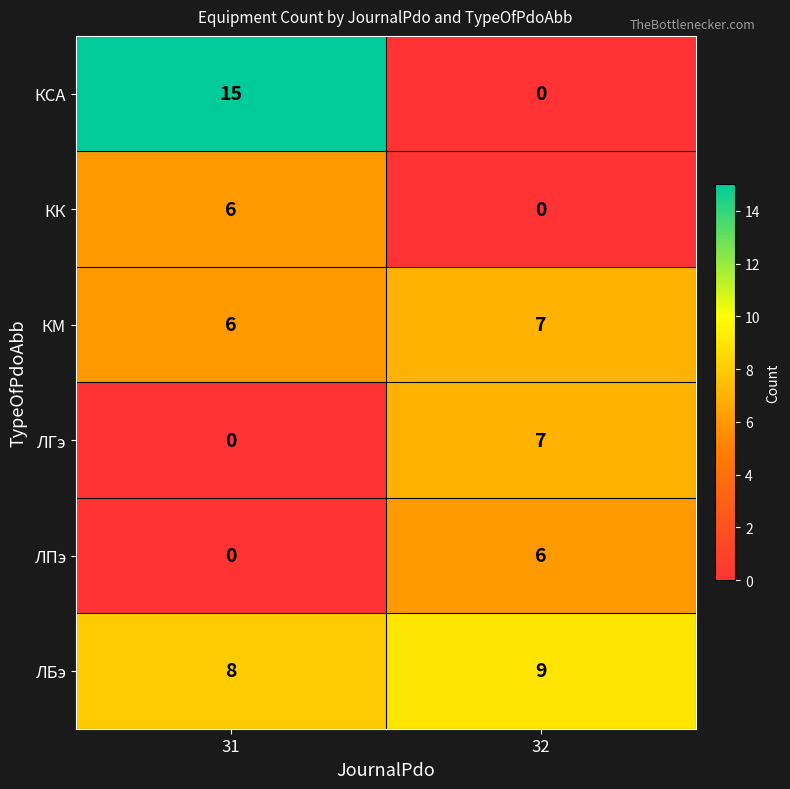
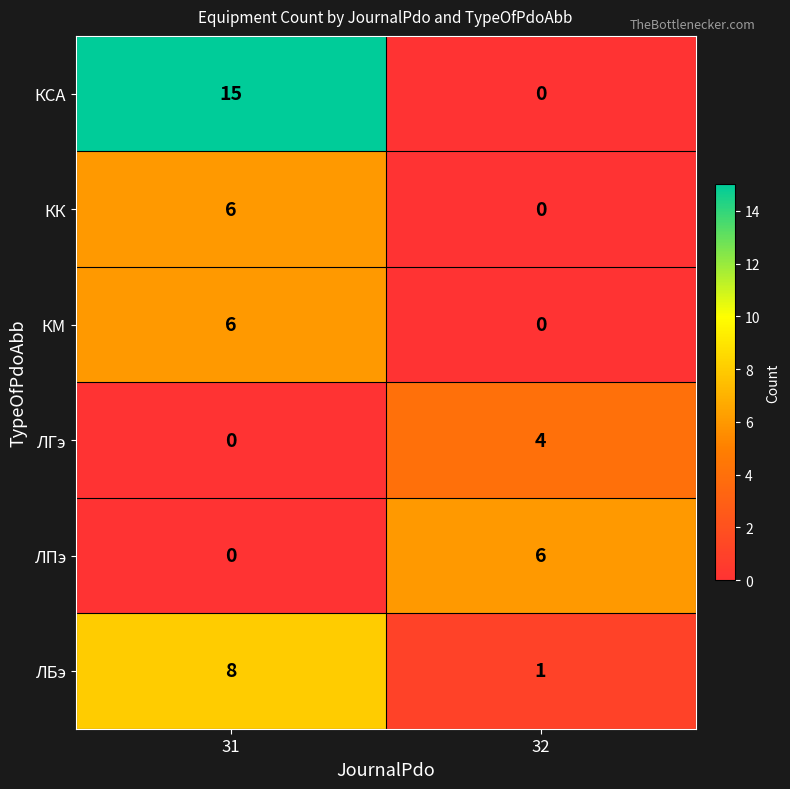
КМ, 32: 7 -> 0
ЛГэ, 32: 7 -> 4
ЛБэ, 32: 9 -> 1
